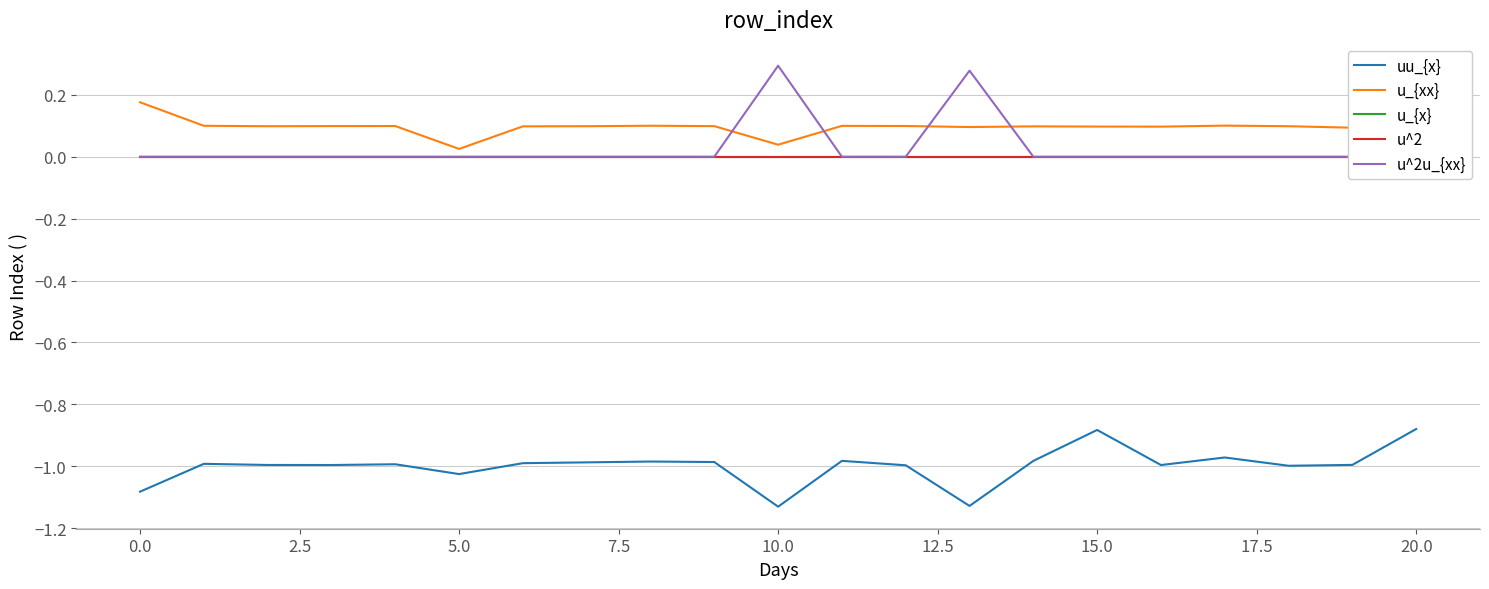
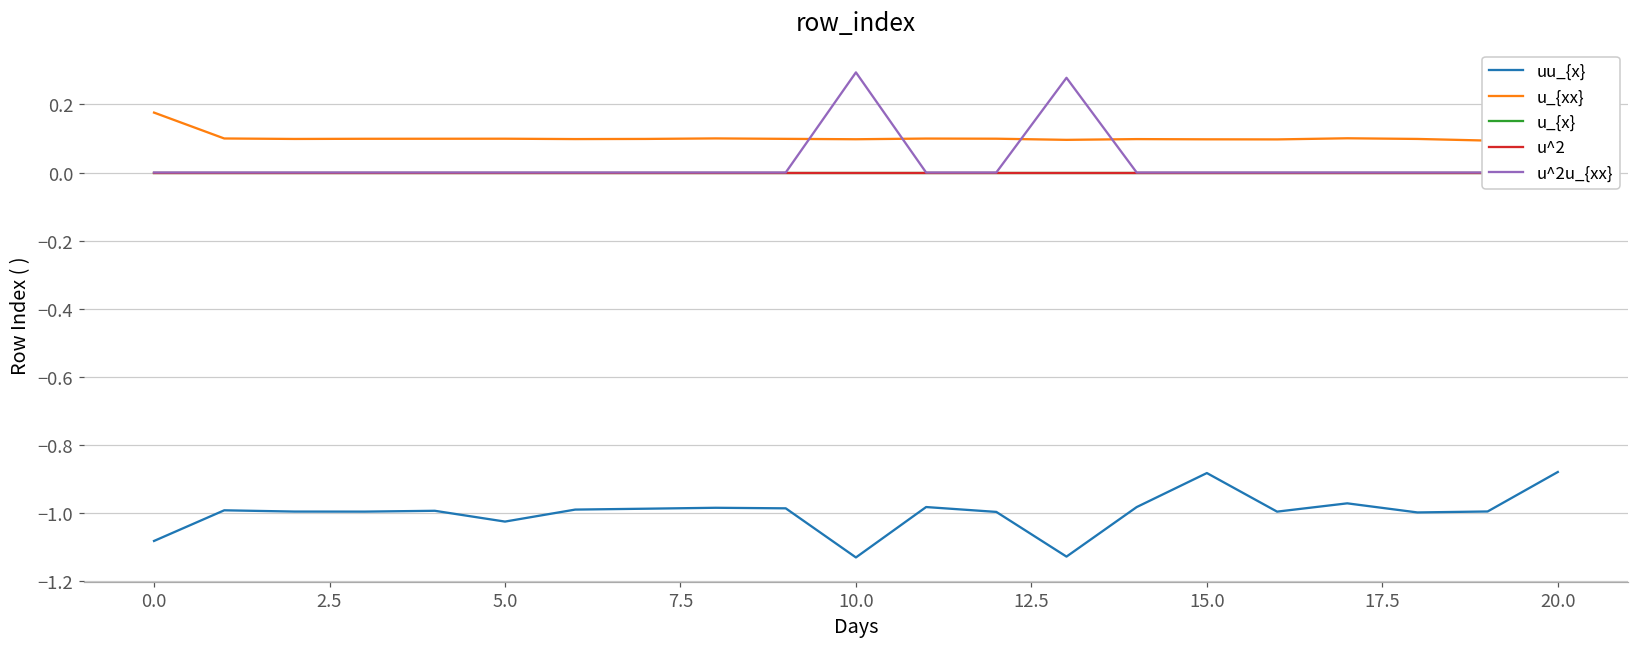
u_{xx}, 5.0: 0.03 -> 0.10
u_{xx}, 10.0: 0.04 -> 0.10
